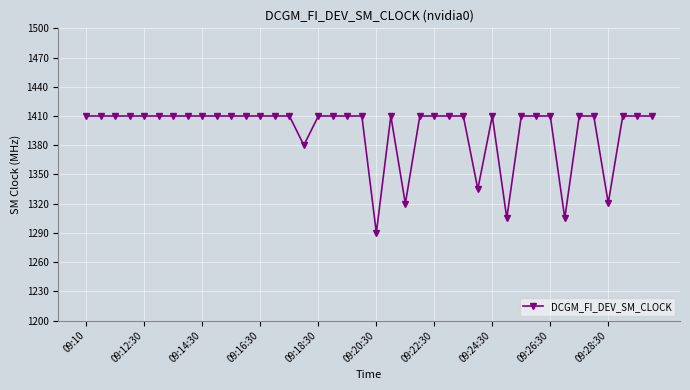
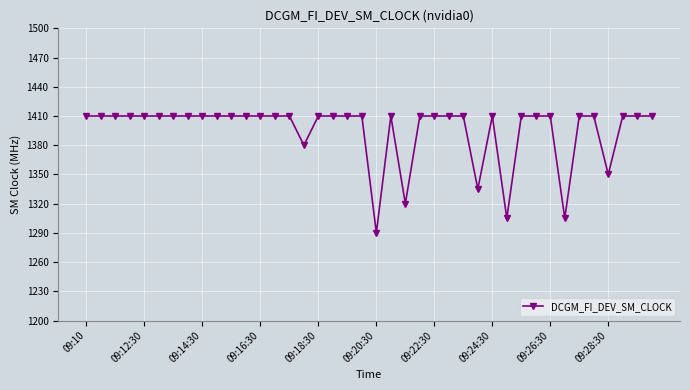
09:28:30: 1320 -> 1350
